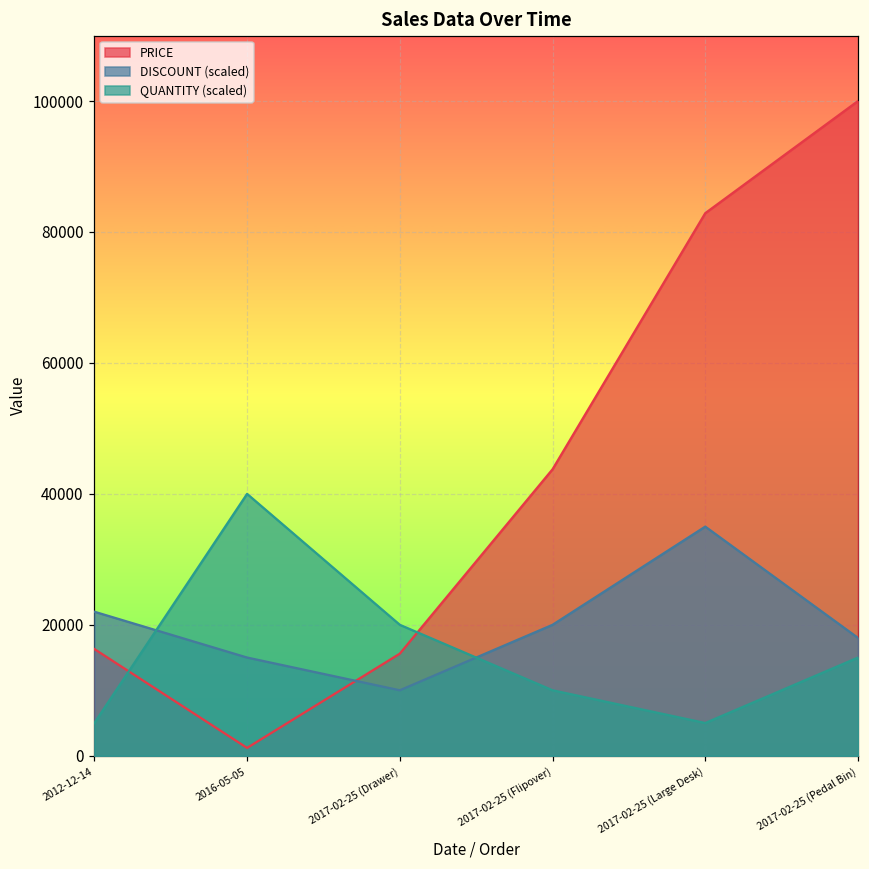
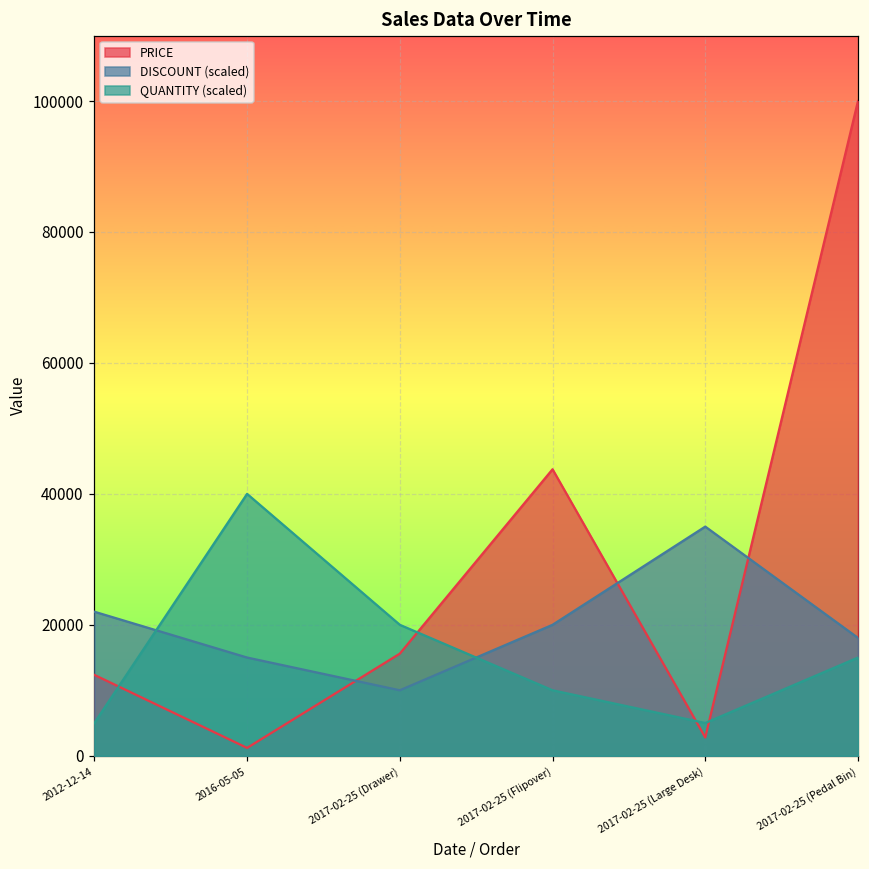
PRICE, 2012-12-14: 16000 -> 12000
PRICE, 2017-02-25 (Large Desk): 83000 -> 3000
